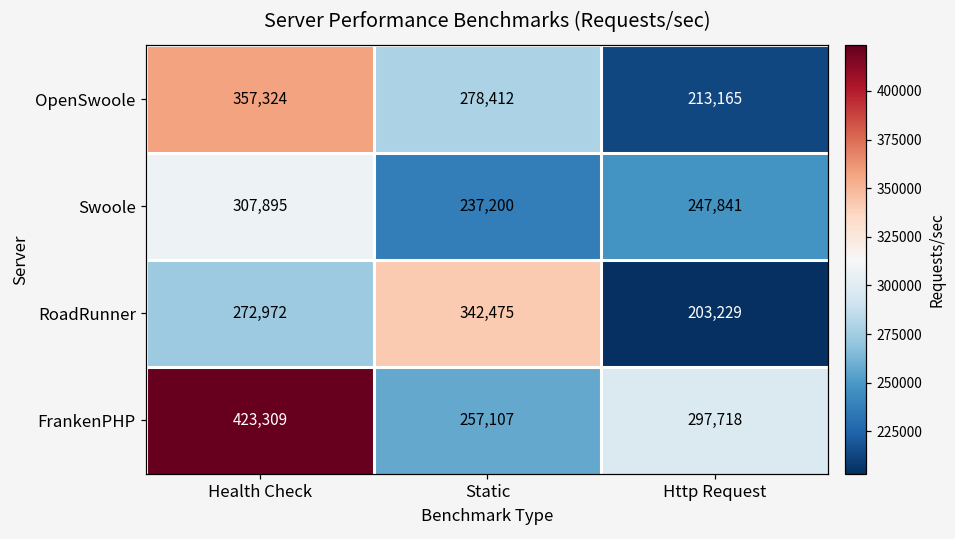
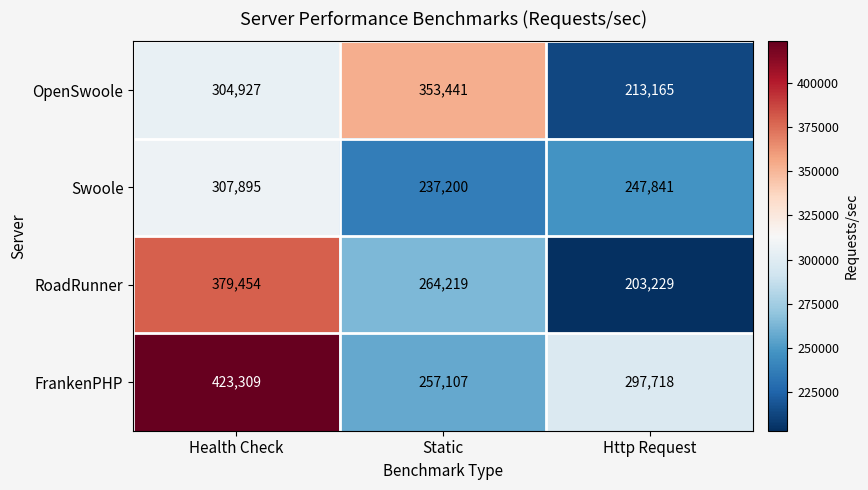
OpenSwoole, Health Check: 357,324 -> 304,927
OpenSwoole, Static: 278,412 -> 353,441
RoadRunner, Health Check: 272,972 -> 379,454
RoadRunner, Static: 342,475 -> 264,219
